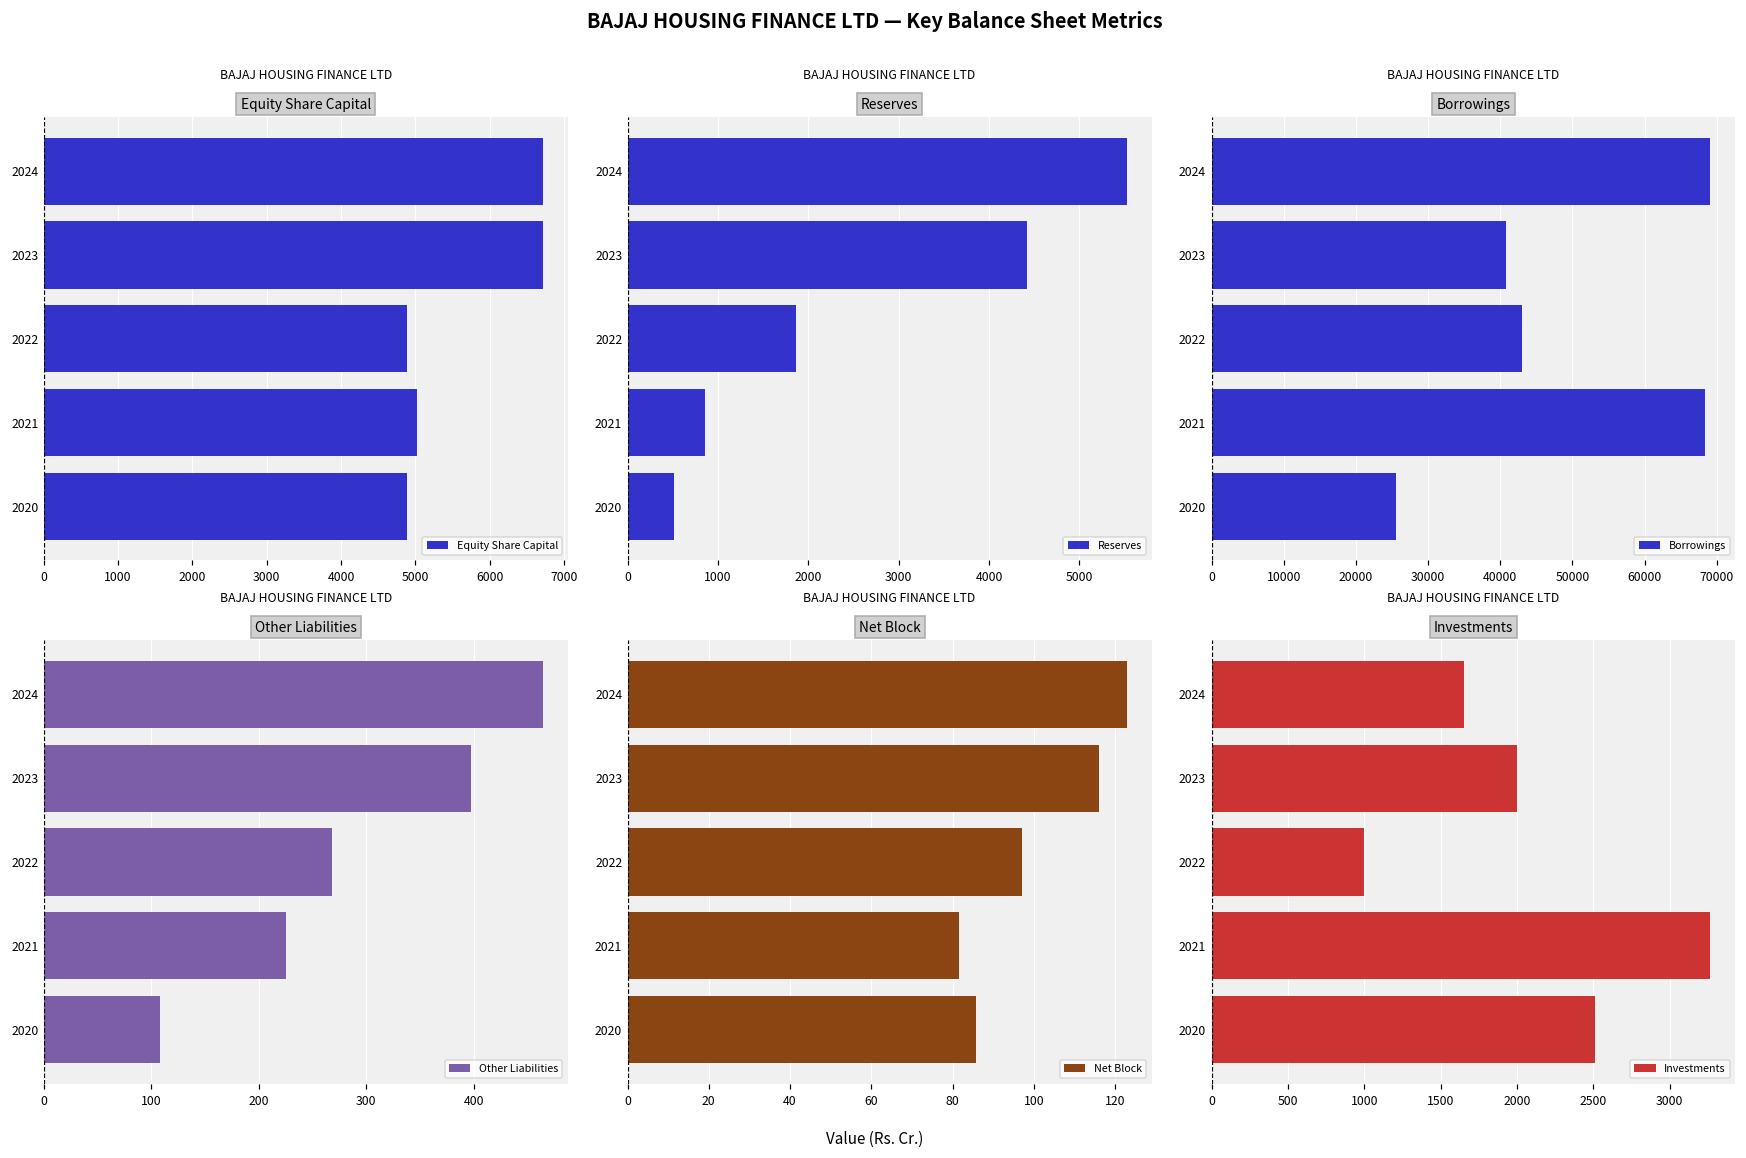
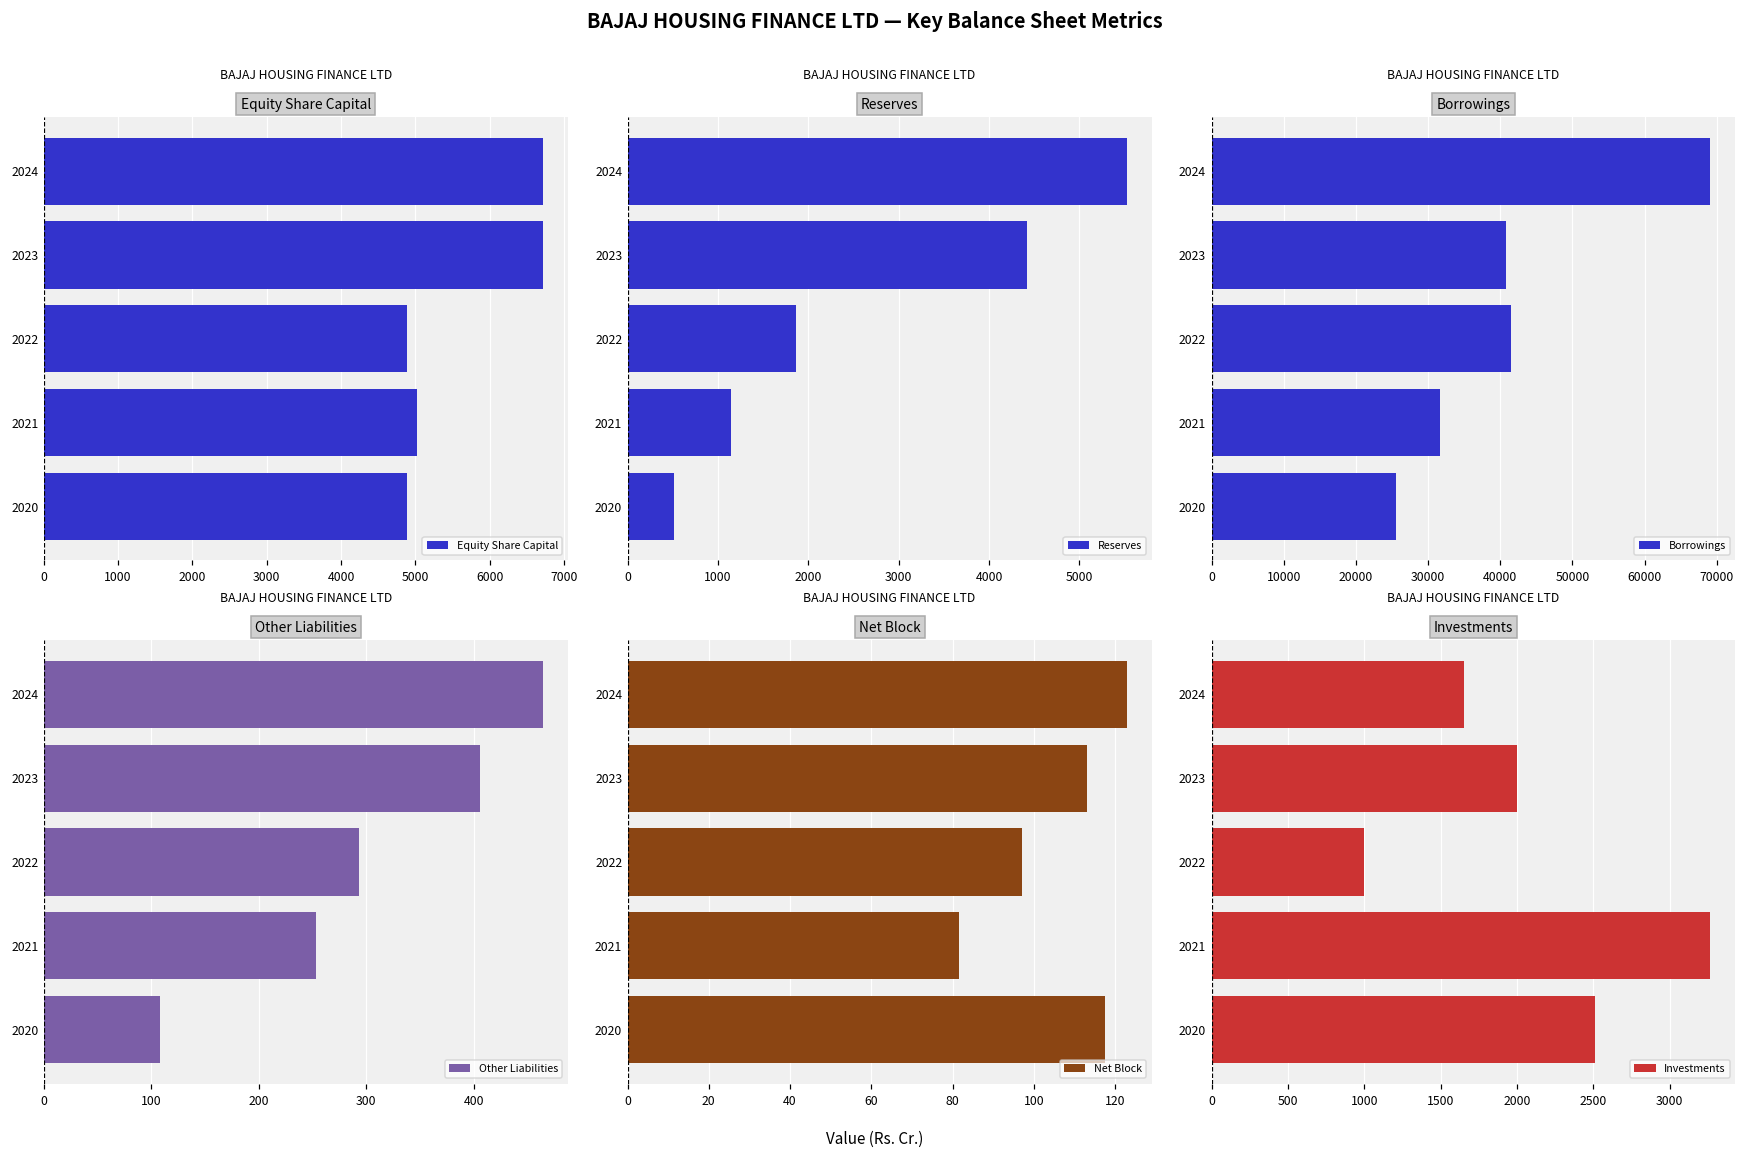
Reserves, 2021: 900 -> 1100
Borrowings, 2022: 43000 -> 41000
Borrowings, 2021: 68000 -> 32000
Other Liabilities, 2023: 400 -> 410
Other Liabilities, 2022: 270 -> 290
Other Liabilities, 2021: 230 -> 250
Net Block, 2023: 116 -> 113
Net Block, 2020: 86 -> 117
